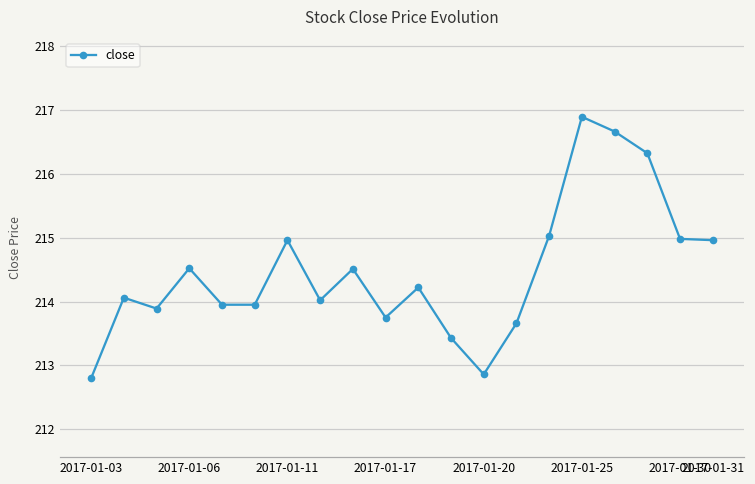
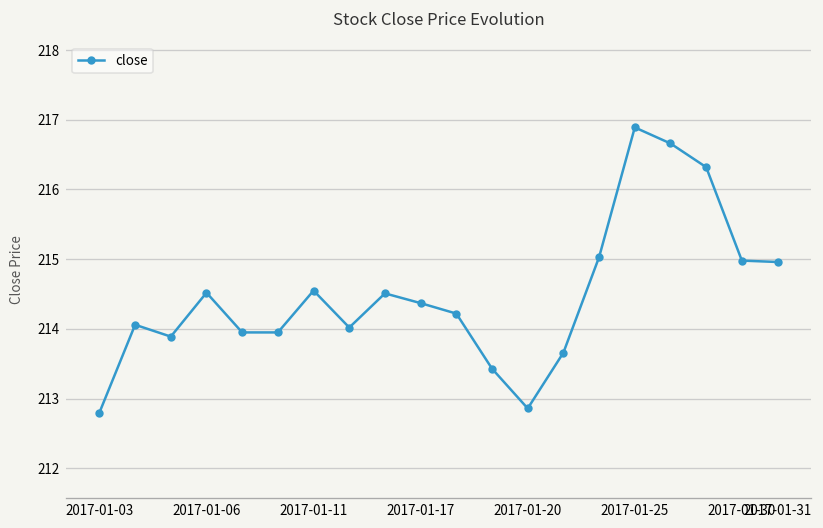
2017-01-11: 215.0 -> 214.6
2017-01-17: 213.8 -> 214.4
